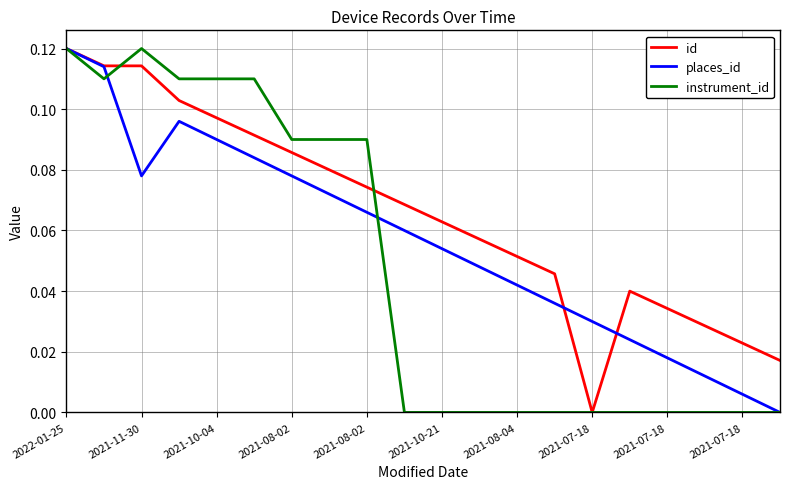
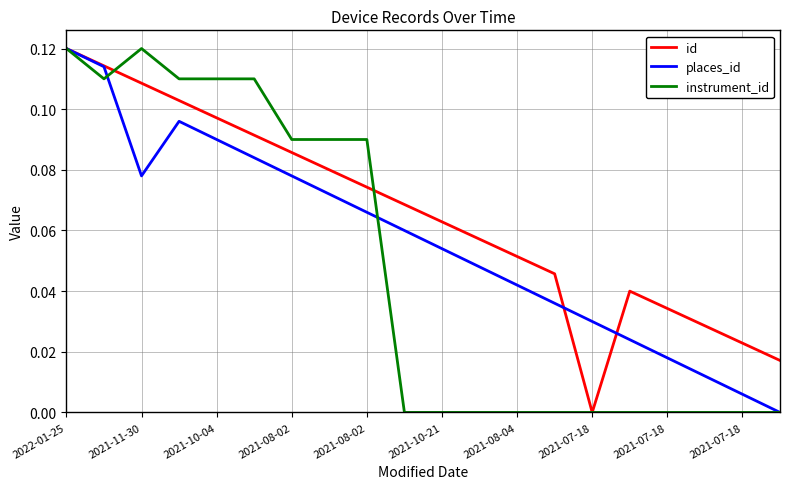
id, 2021-11-30: 0.114 -> 0.109
